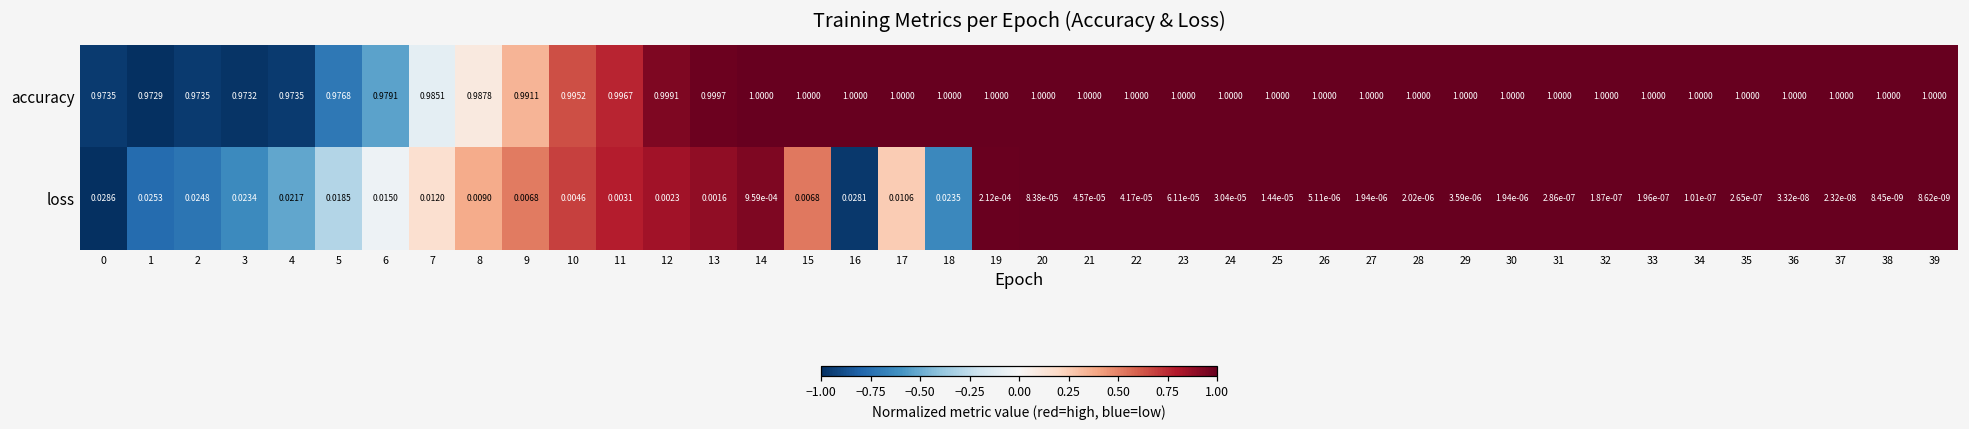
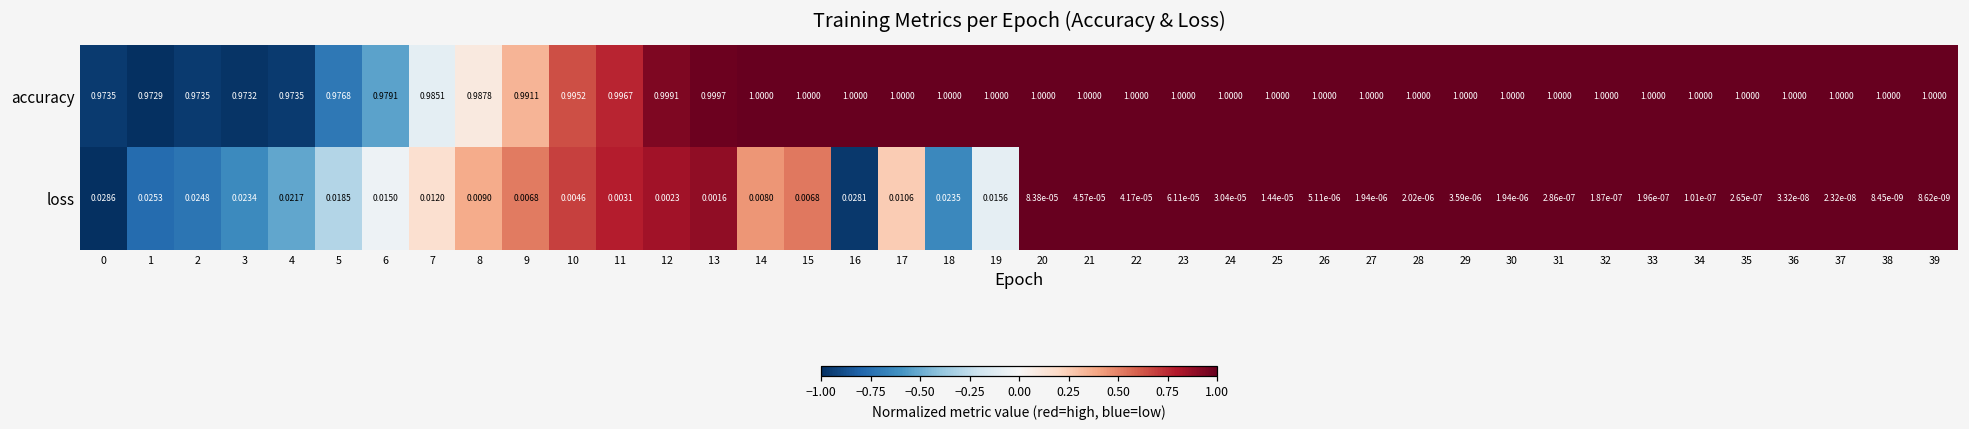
loss, 14: 9.59e-04 -> 0.0080
loss, 19: 2.12e-04 -> 0.0156
